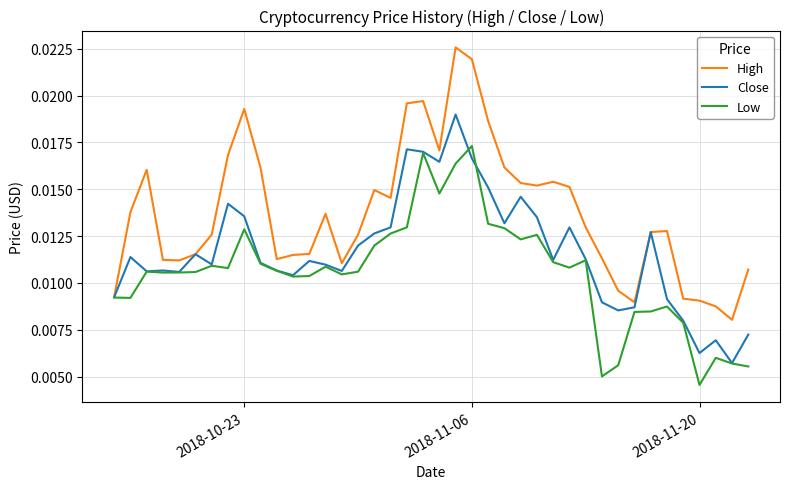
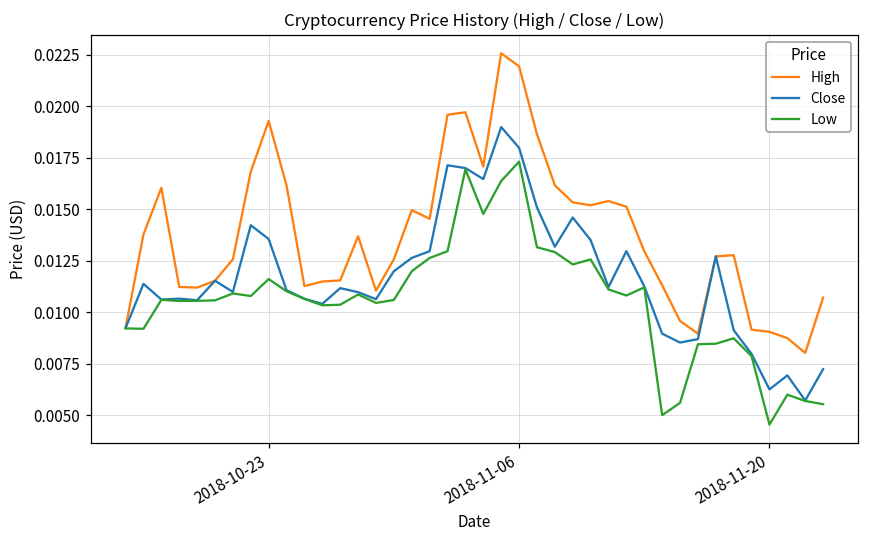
Low, 2018-10-23: 0.0129 -> 0.0116
Close, 2018-11-06: 0.0166 -> 0.0180
